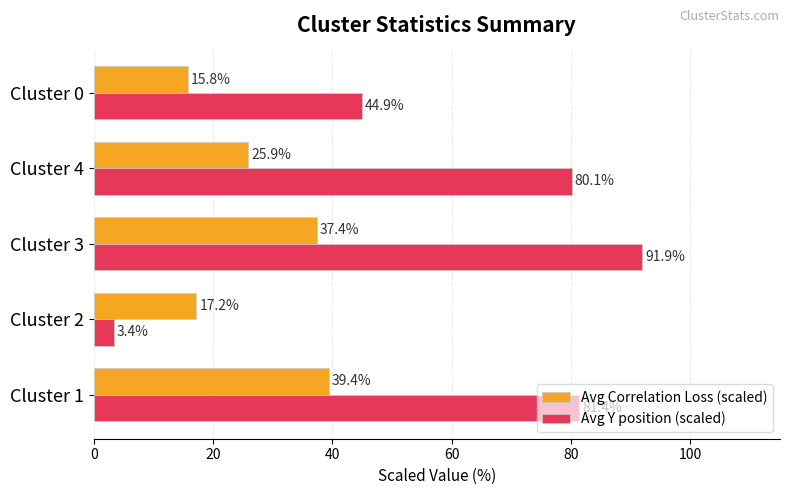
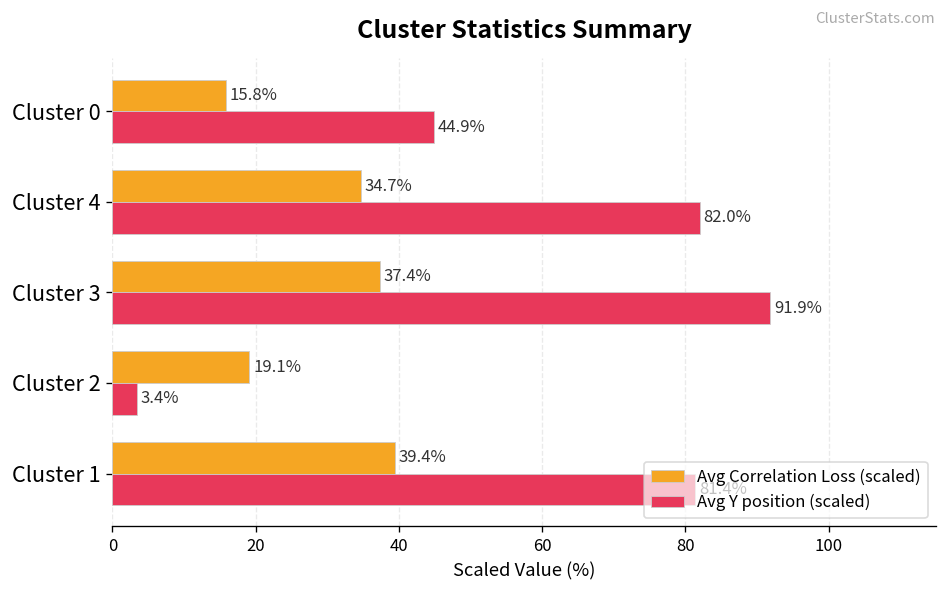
Avg Correlation Loss (scaled), Cluster 4: 25.9% -> 34.7%
Avg Y position (scaled), Cluster 4: 80.1% -> 82.0%
Avg Correlation Loss (scaled), Cluster 2: 17.2% -> 19.1%
